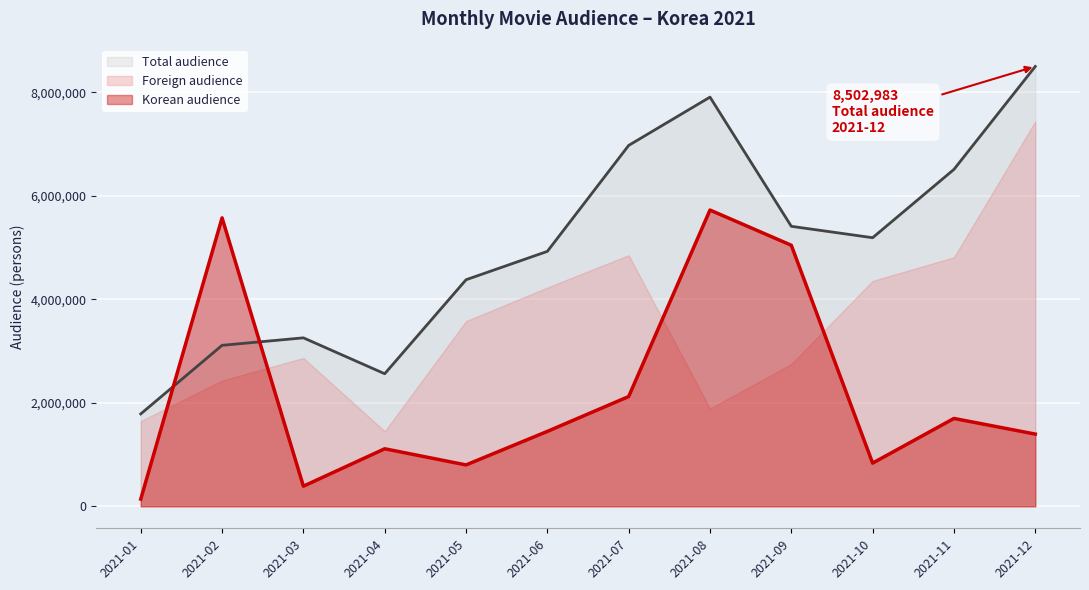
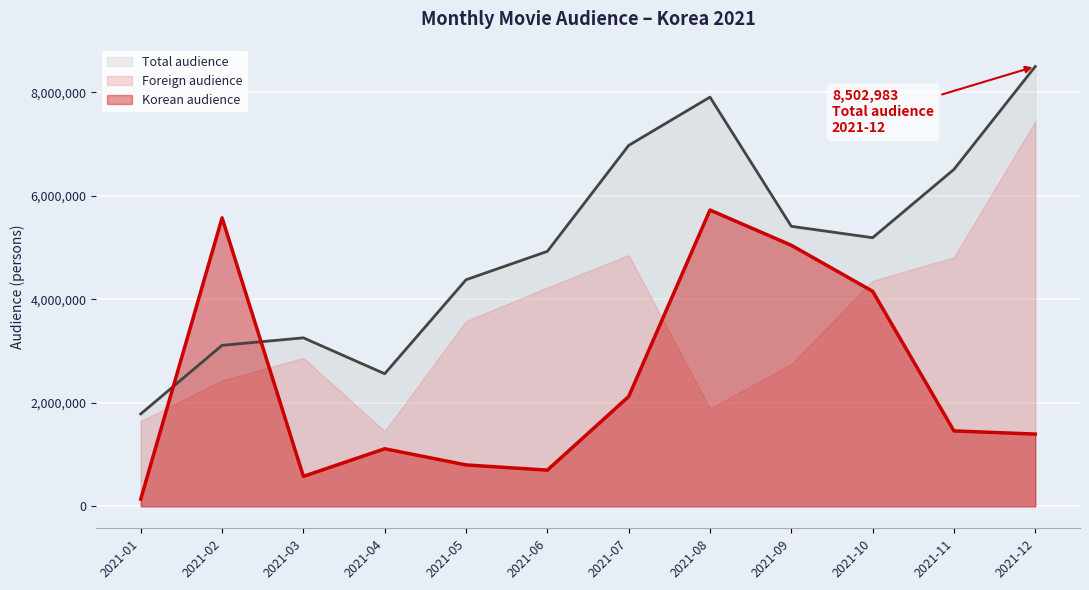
Korean audience, 2021-03: 400,000 -> 600,000
Korean audience, 2021-06: 1,400,000 -> 700,000
Korean audience, 2021-10: 800,000 -> 4,200,000
Korean audience, 2021-11: 1,700,000 -> 1,500,000
